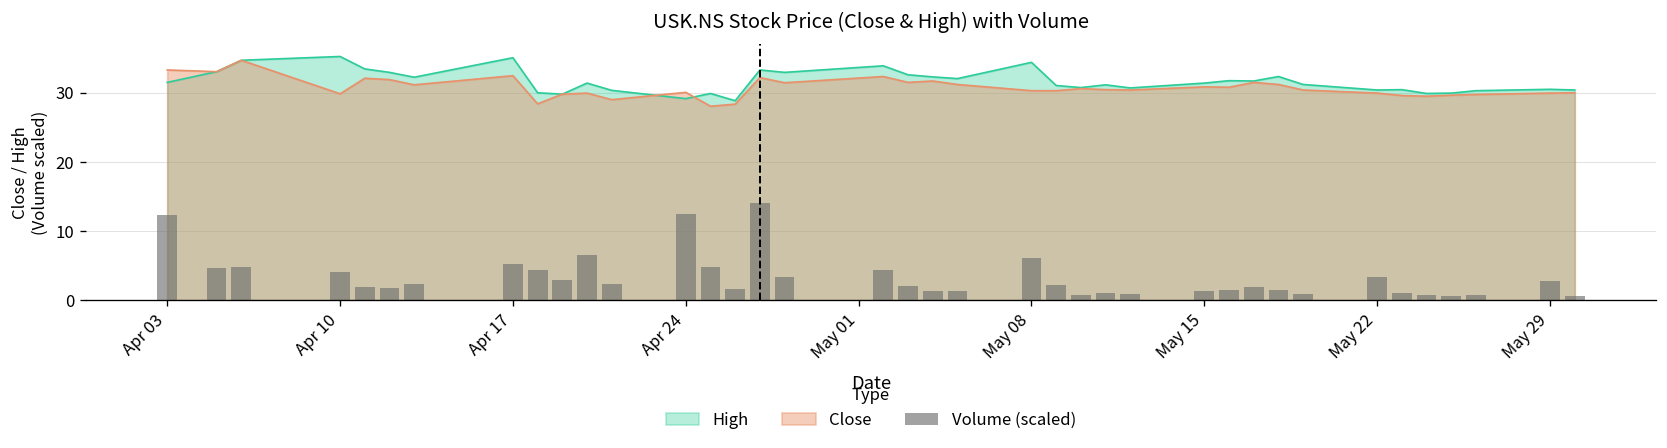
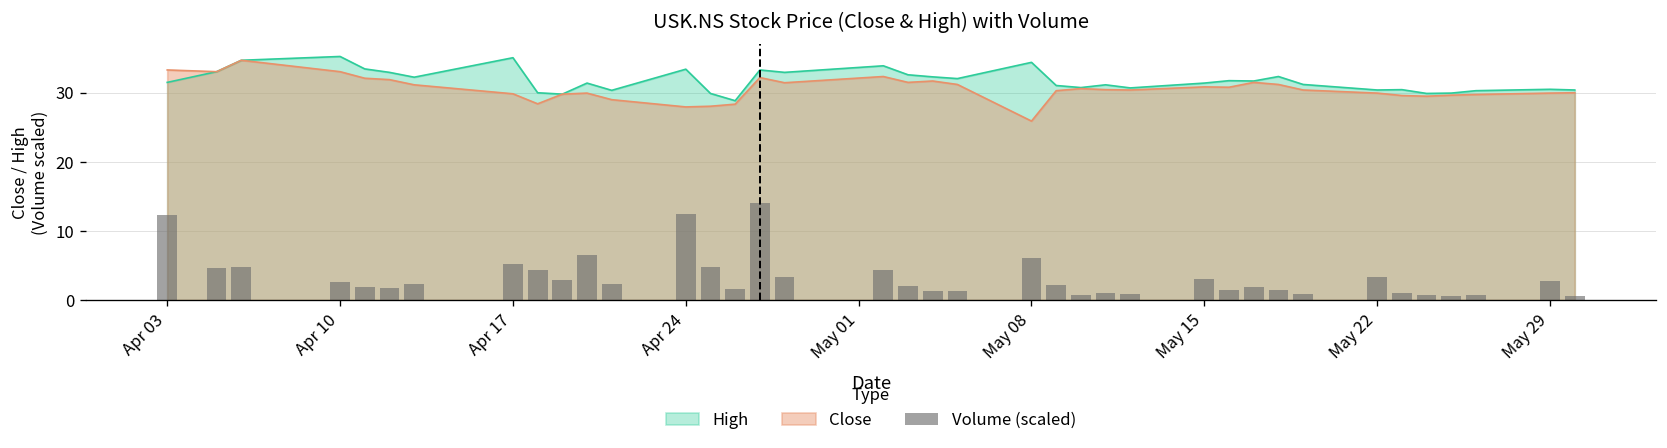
Volume (scaled), Apr 10: 4 -> 3
Close, Apr 10: 30 -> 33
Close, Apr 17: 32 -> 30
High, Apr 24: 29 -> 33
Close, Apr 24: 30 -> 28
Close, May 08: 30 -> 26
Volume (scaled), May 15: 1 -> 3
